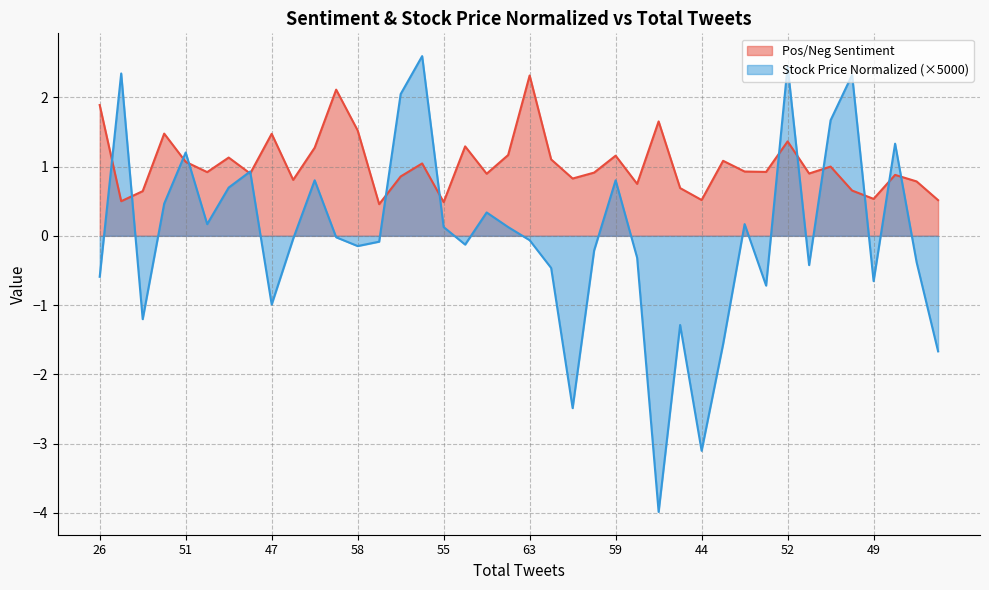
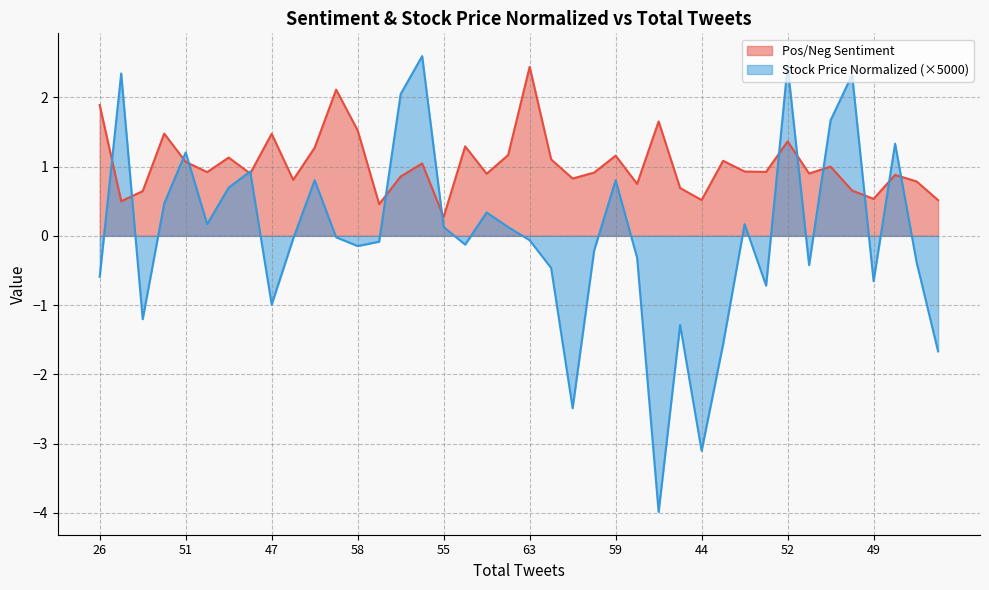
Pos/Neg Sentiment, 55: 0.5 -> 0.3
Pos/Neg Sentiment, 63: 2.3 -> 2.4
